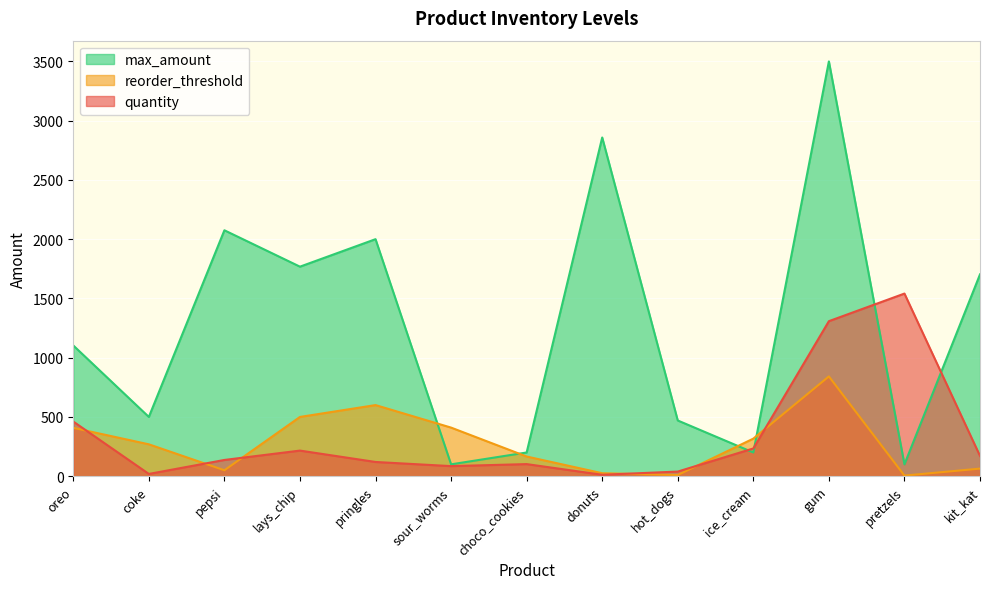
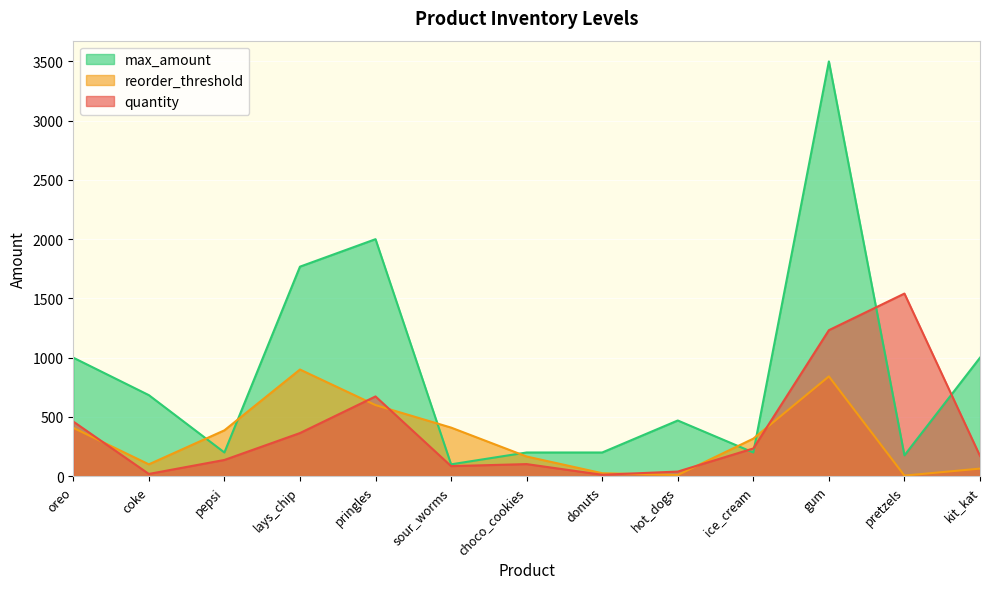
max_amount, oreo: 1100 -> 1000
max_amount, coke: 500 -> 680
reorder_threshold, coke: 270 -> 100
max_amount, pepsi: 2080 -> 200
reorder_threshold, pepsi: 50 -> 390
reorder_threshold, lays_chip: 500 -> 900
quantity, lays_chip: 220 -> 360
quantity, pringles: 120 -> 670
max_amount, donuts: 2860 -> 200
quantity, gum: 1310 -> 1230
max_amount, pretzels: 100 -> 180
max_amount, kit_kat: 1700 -> 1000
